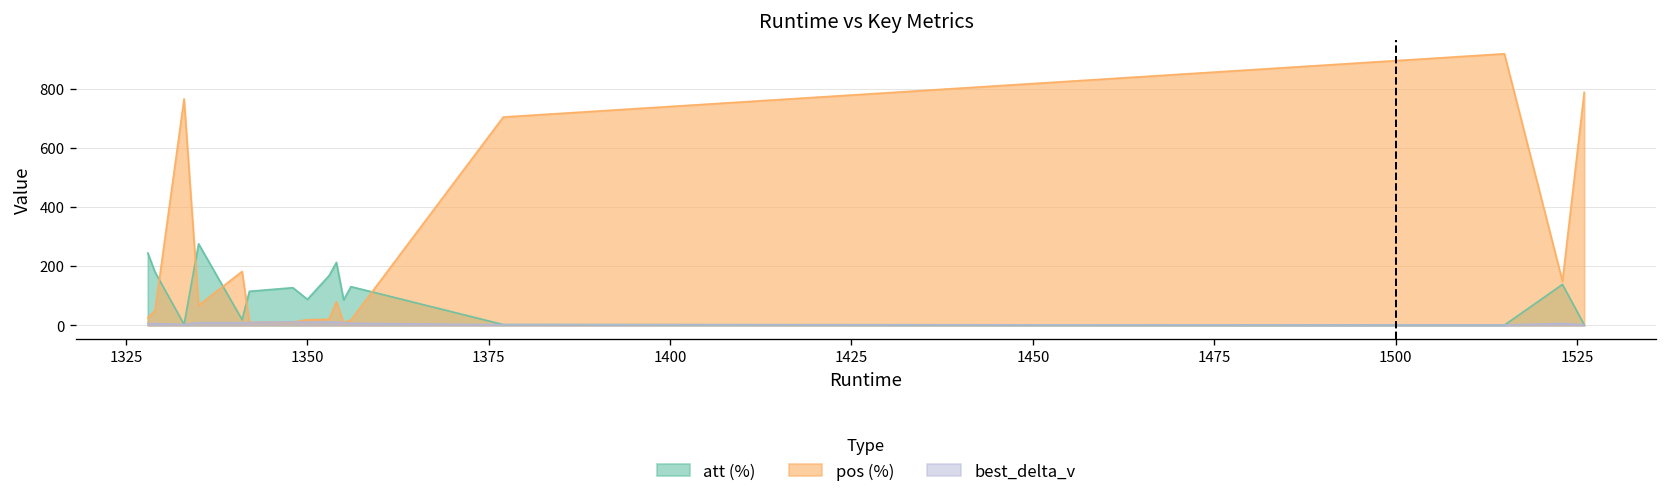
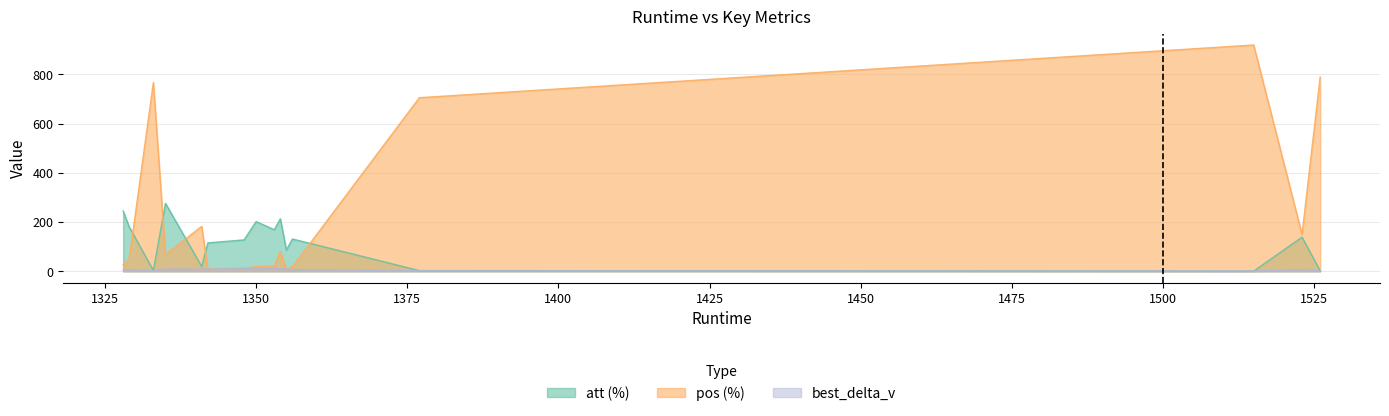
att (%), 1350: 90 -> 200
